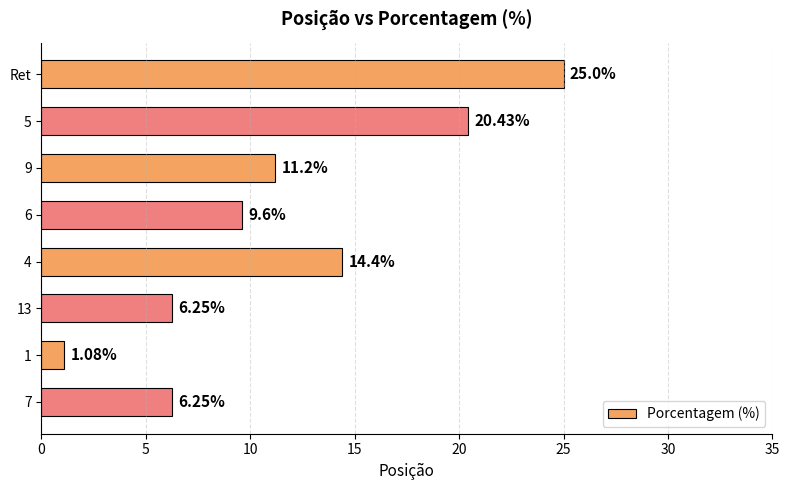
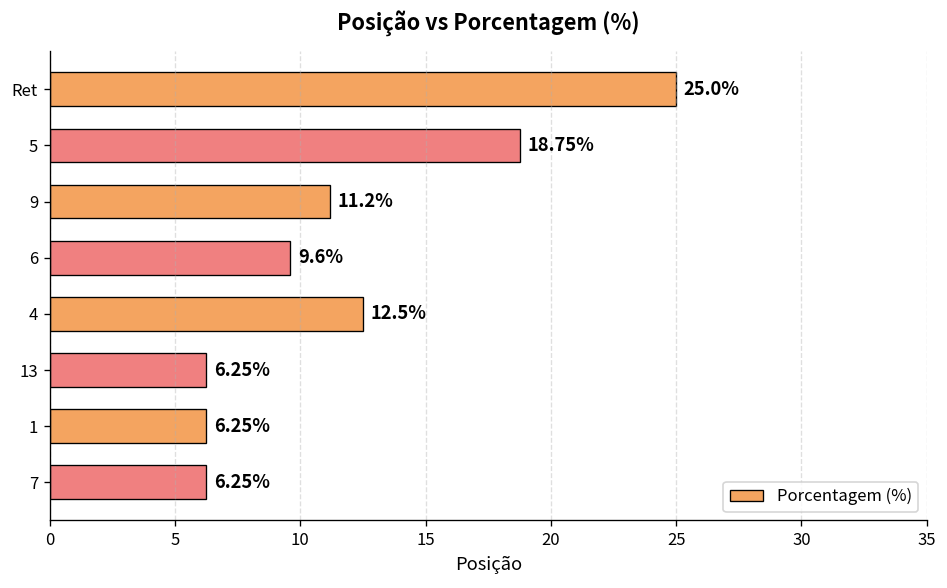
5: 20.43% -> 18.75%
4: 14.4% -> 12.5%
1: 1.08% -> 6.25%
